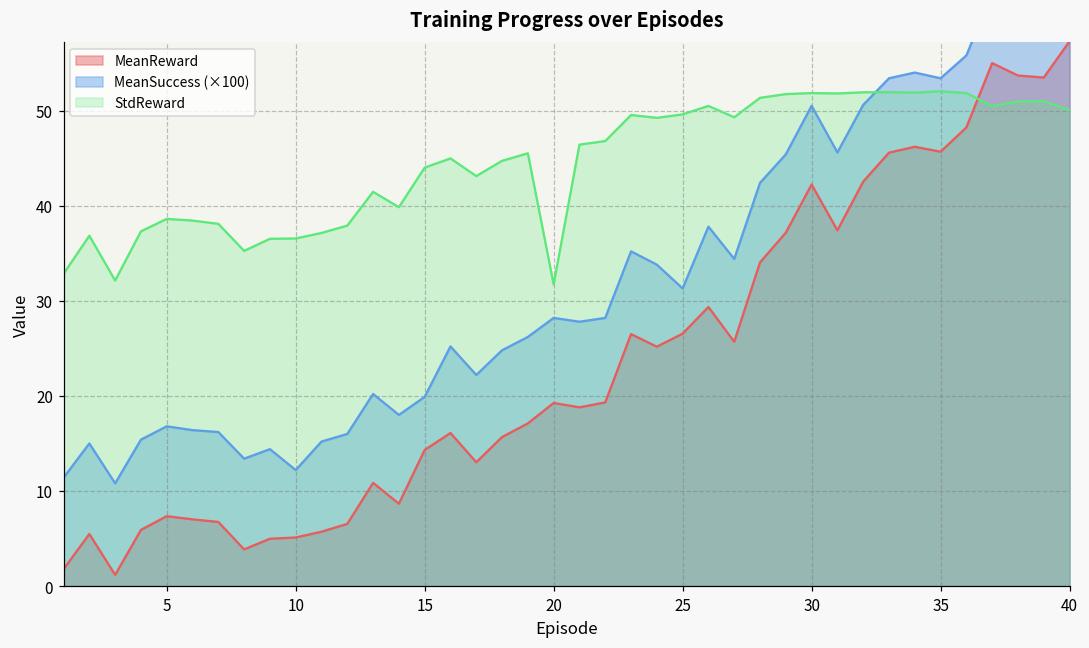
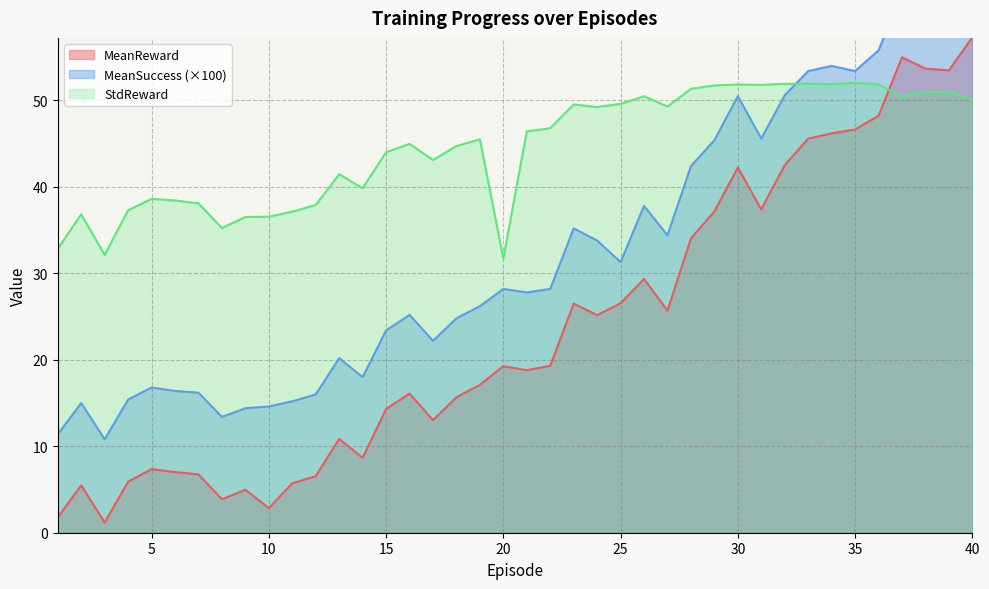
MeanReward, 10: 5 -> 3
MeanSuccess (×100), 10: 12 -> 15
MeanSuccess (×100), 15: 20 -> 23
MeanReward, 35: 46 -> 47
